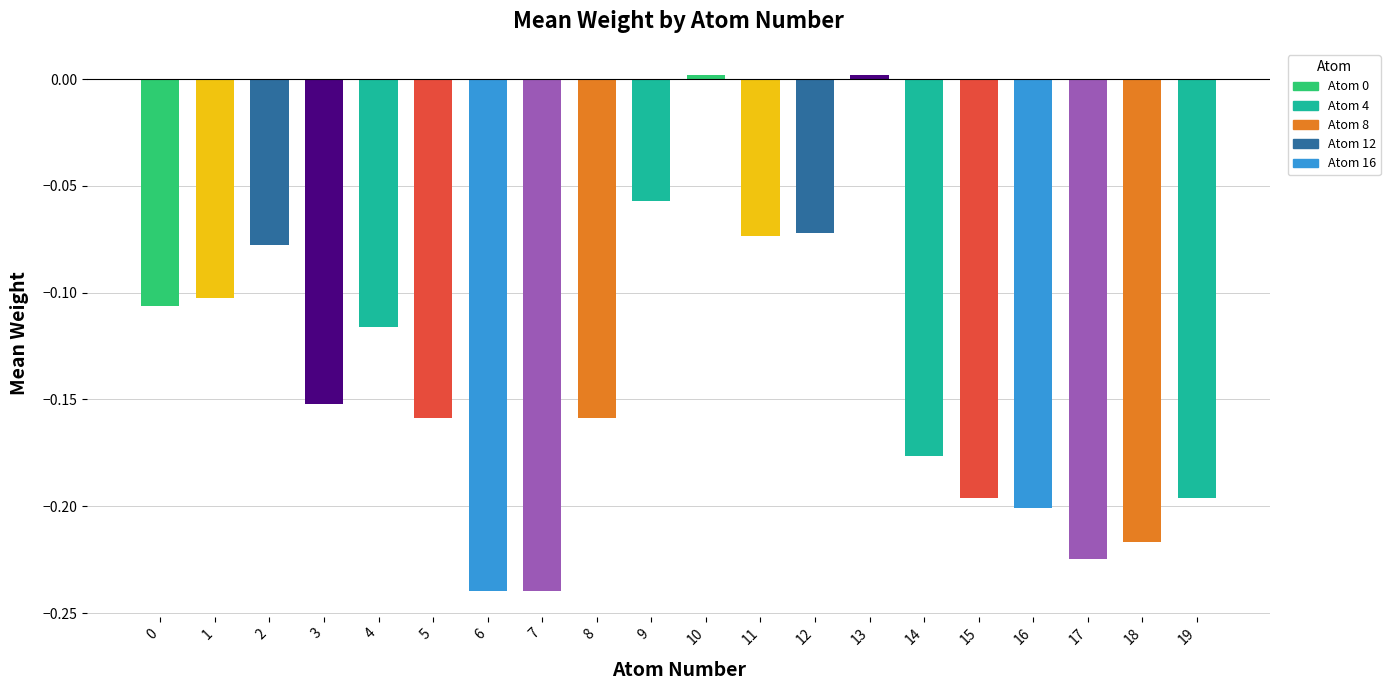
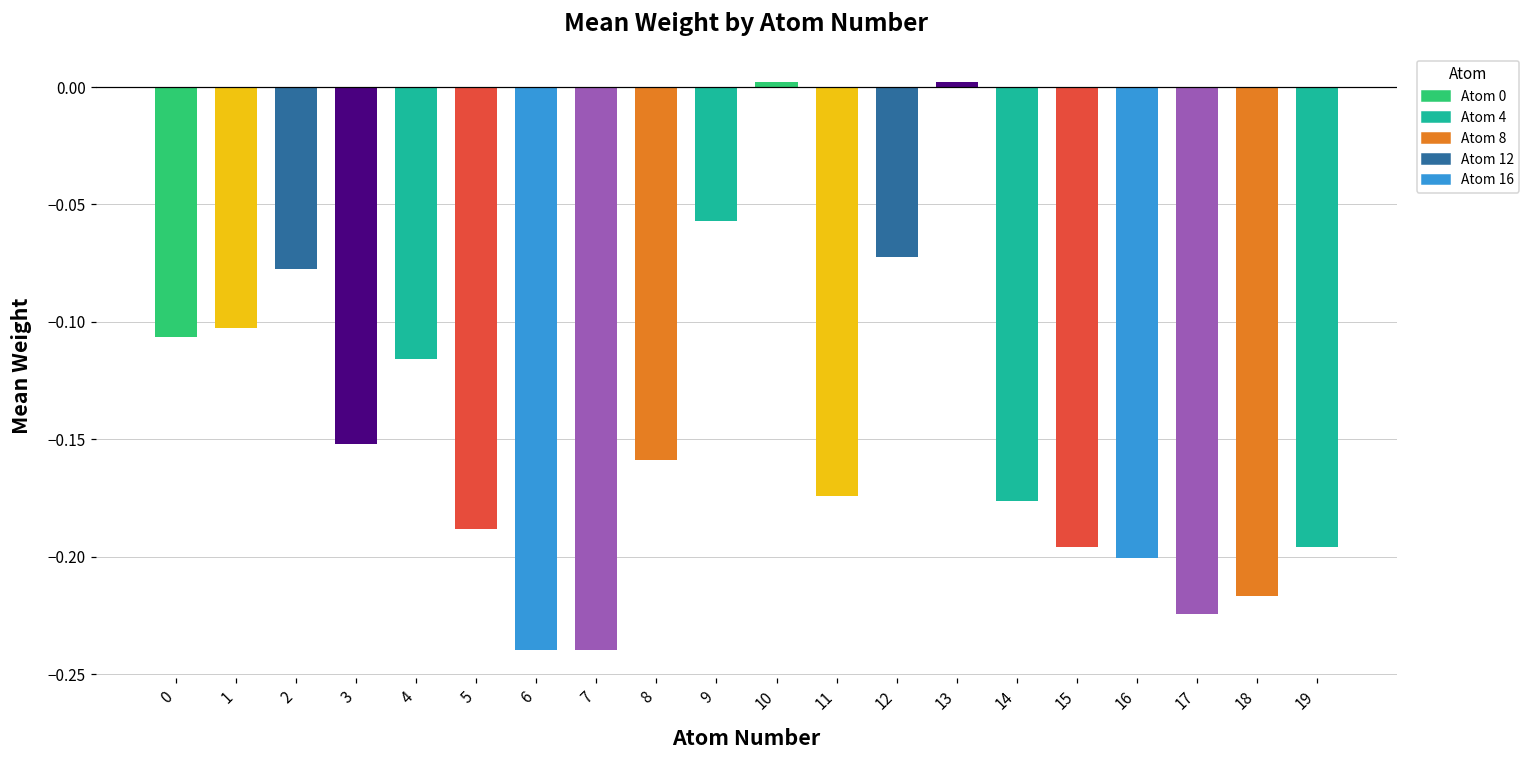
5: -0.159 -> -0.188
11: -0.074 -> -0.174
